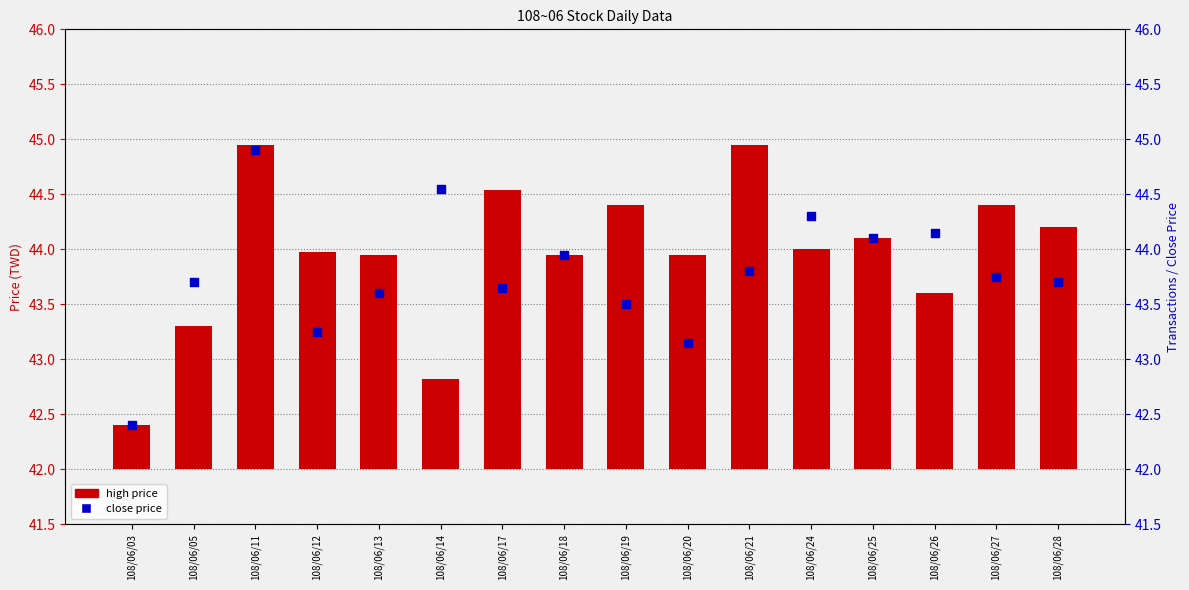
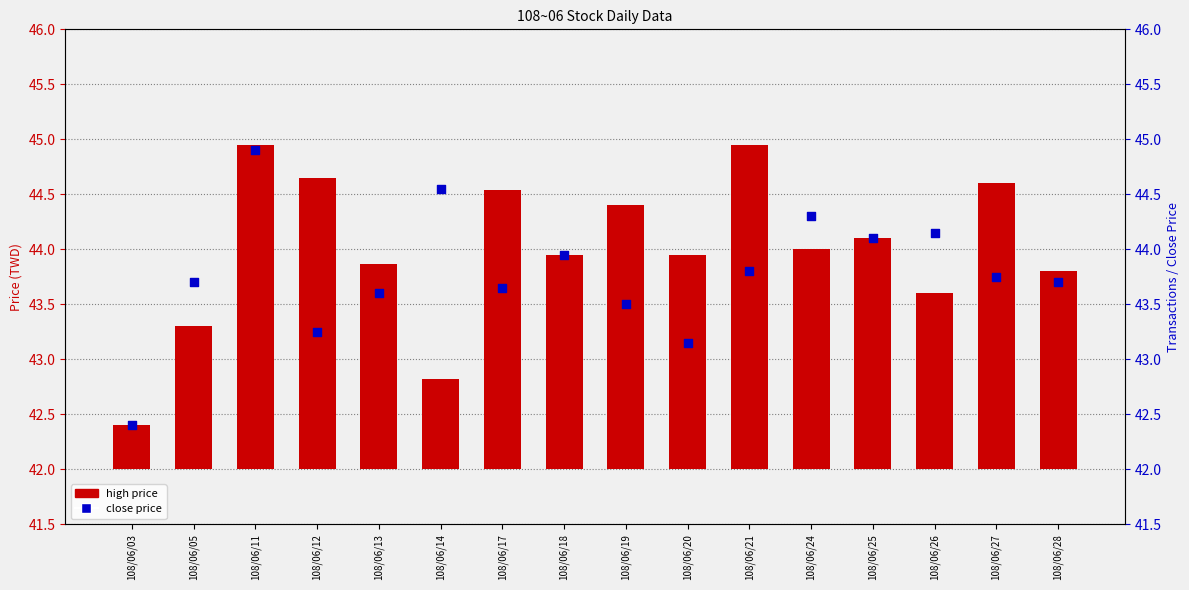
high price, 108/06/12: 43.98 -> 44.65
high price, 108/06/13: 43.95 -> 43.87
high price, 108/06/27: 44.4 -> 44.6
high price, 108/06/28: 44.2 -> 43.8
